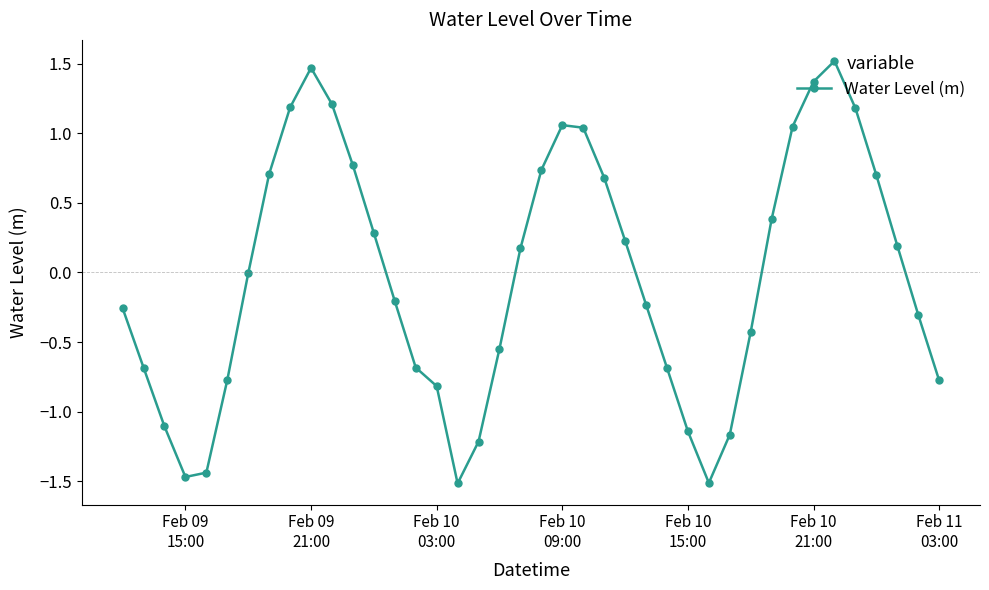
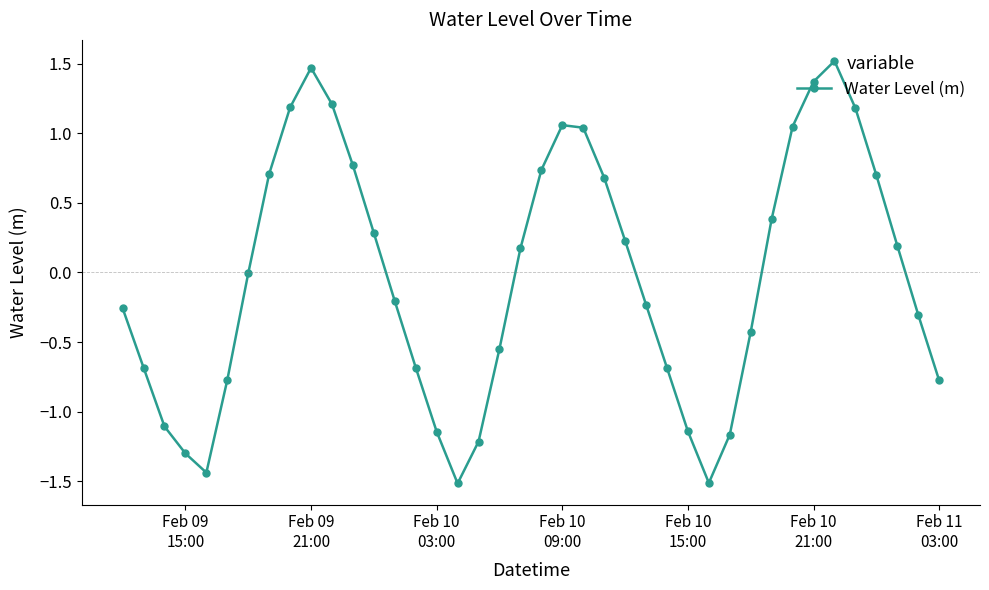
Feb 09 15:00: -1.47 -> -1.30
Feb 10 03:00: -0.82 -> -1.14
